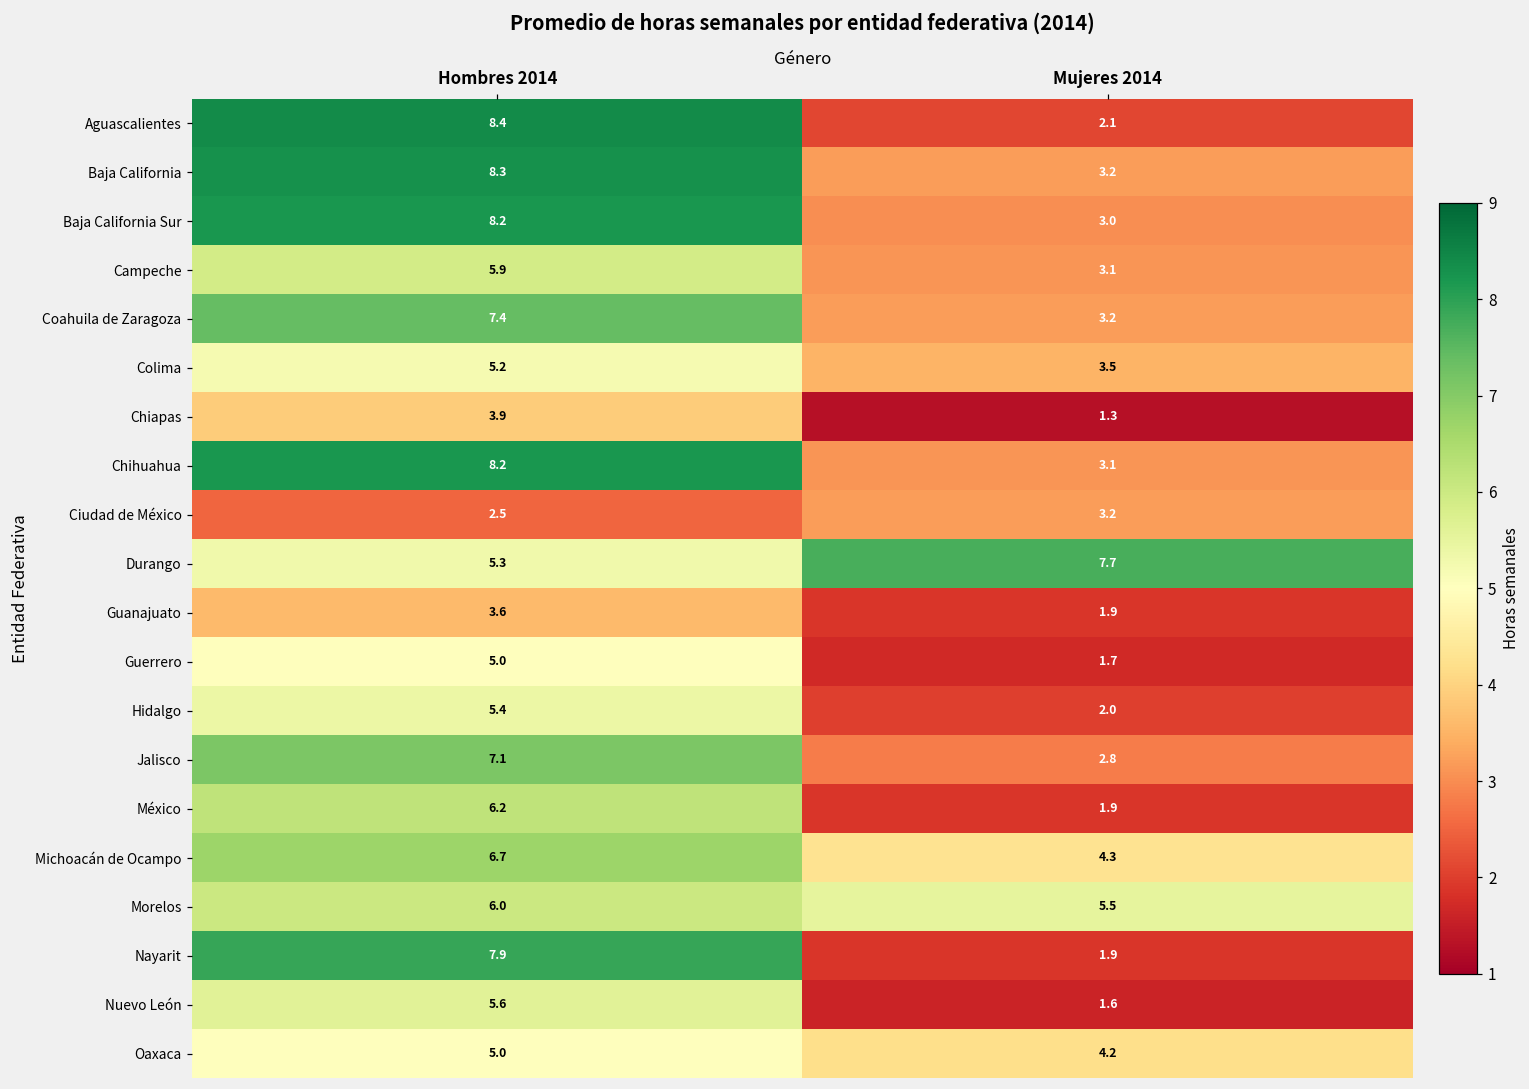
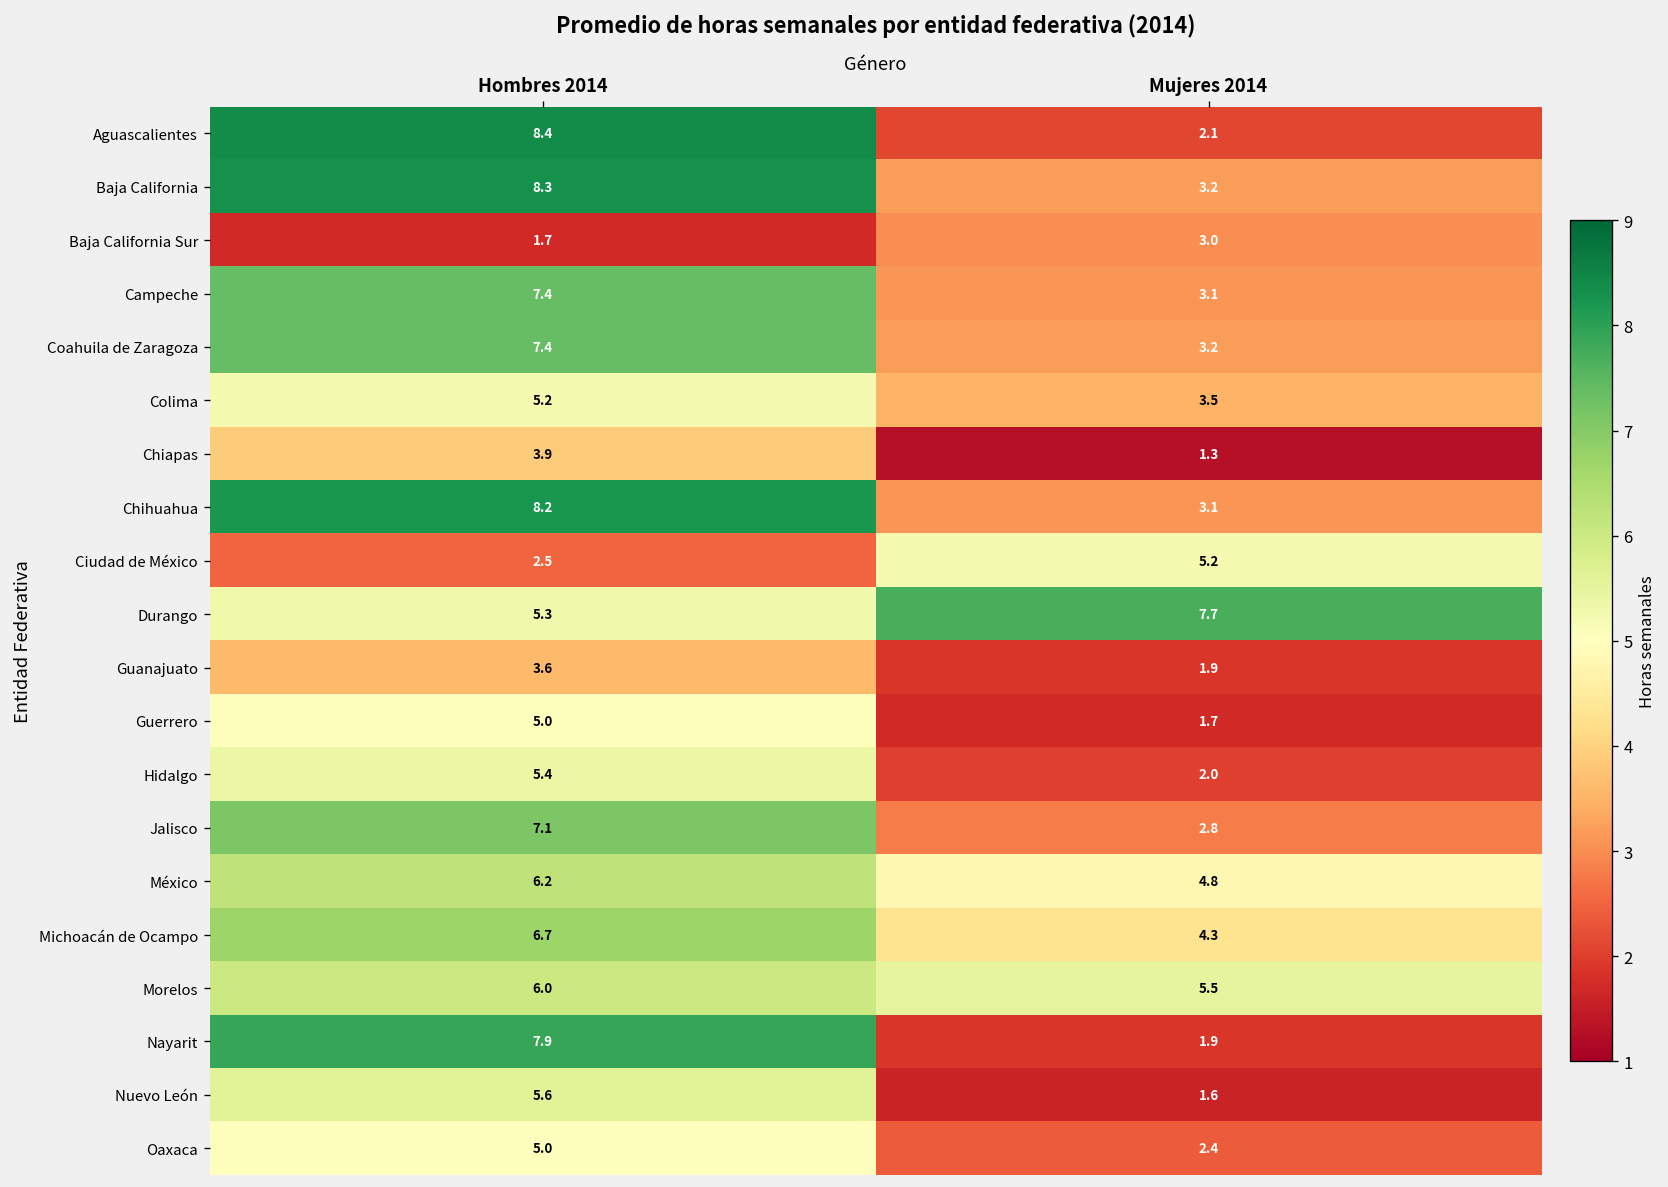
Baja California Sur, Hombres 2014: 8.2 -> 1.7
Campeche, Hombres 2014: 5.9 -> 7.4
Ciudad de México, Mujeres 2014: 3.2 -> 5.2
México, Mujeres 2014: 1.9 -> 4.8
Oaxaca, Mujeres 2014: 4.2 -> 2.4
